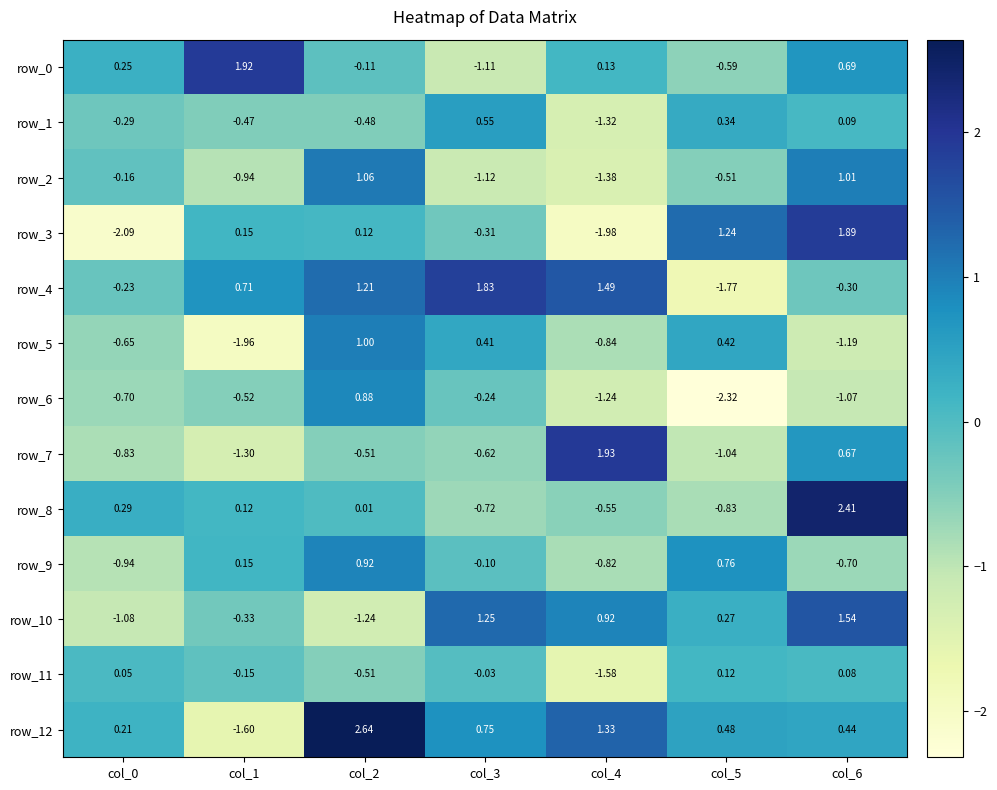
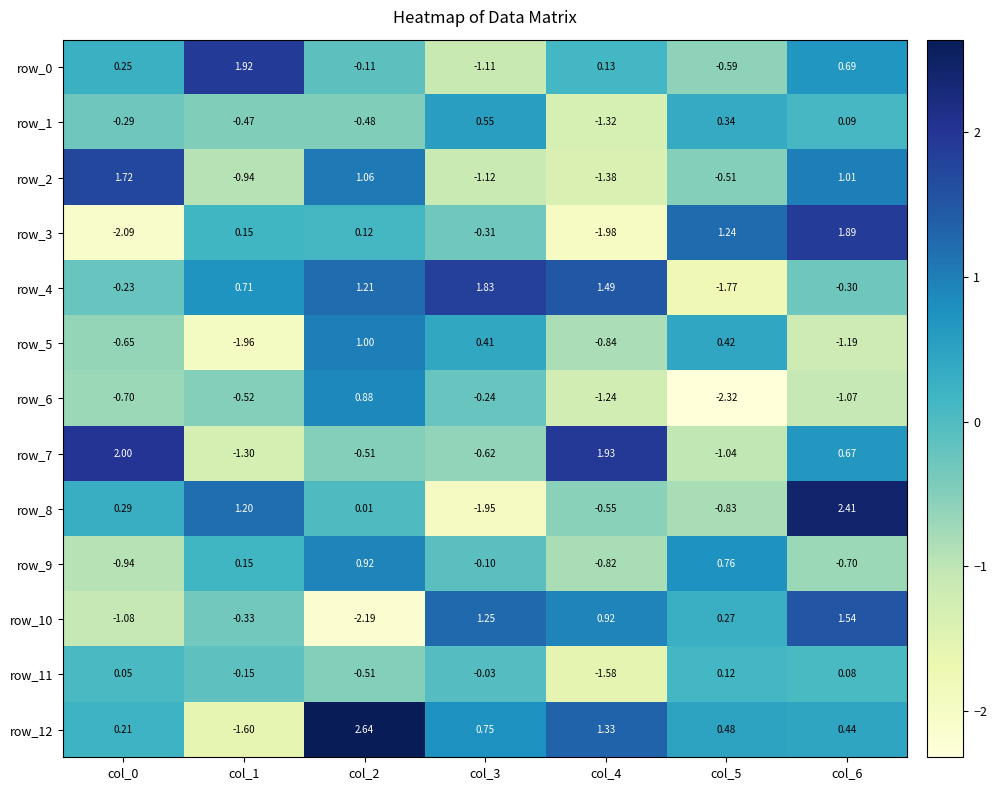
row_2, col_0: -0.16 -> 1.72
row_7, col_0: -0.83 -> 2.00
row_8, col_1: 0.12 -> 1.20
row_8, col_3: -0.72 -> -1.95
row_10, col_2: -1.24 -> -2.19
